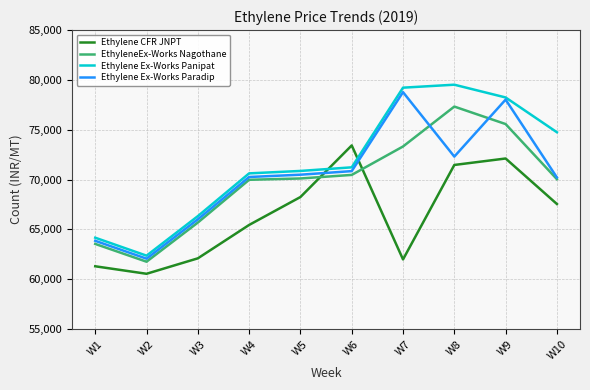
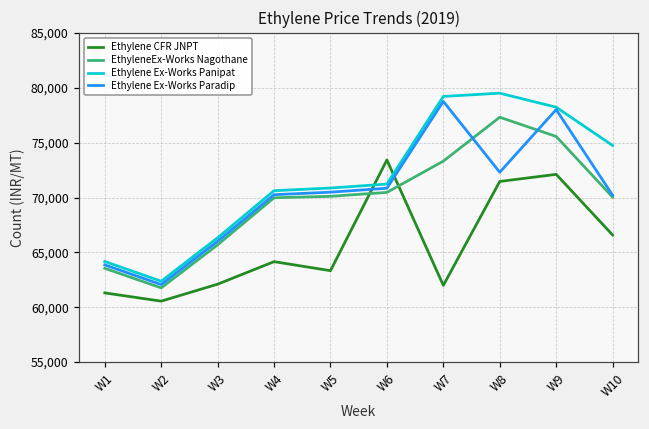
Ethylene CFR JNPT, W4: 65,000 -> 64,000
Ethylene CFR JNPT, W5: 68,000 -> 63,000
Ethylene CFR JNPT, W10: 68,000 -> 67,000
